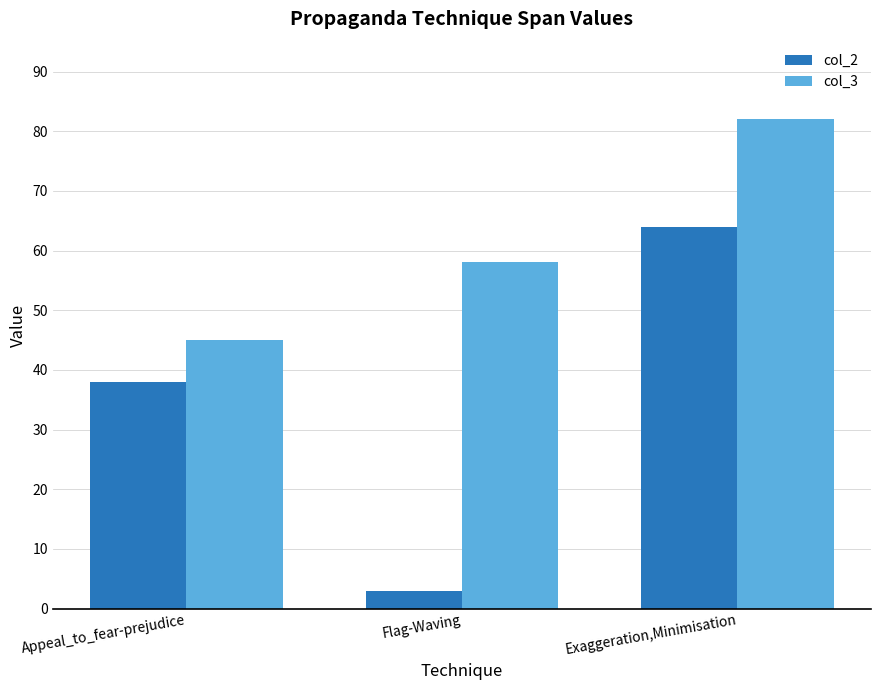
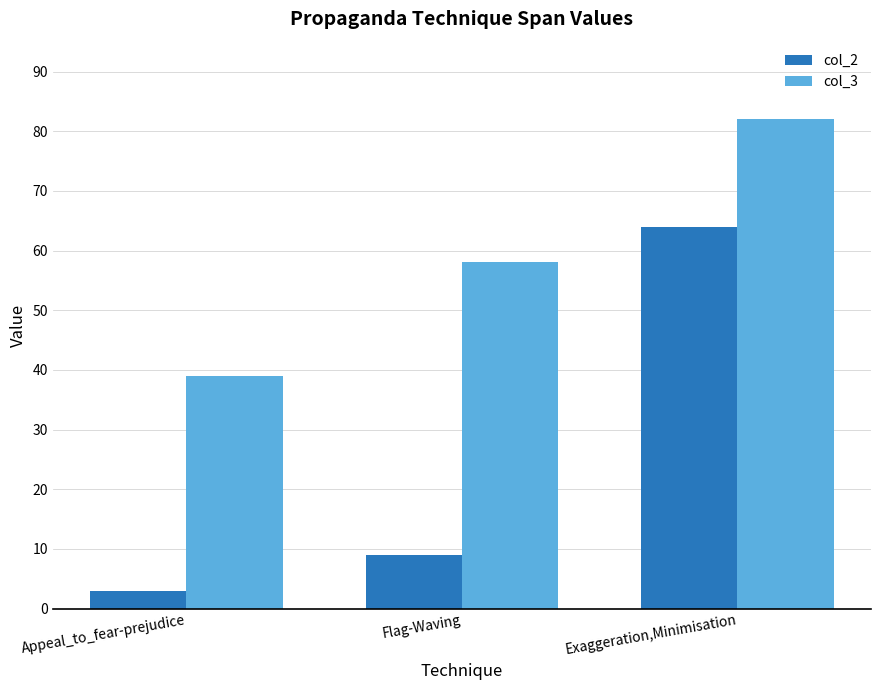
col_2, Appeal_to_fear-prejudice: 38 -> 3
col_3, Appeal_to_fear-prejudice: 45 -> 39
col_2, Flag-Waving: 3 -> 9
